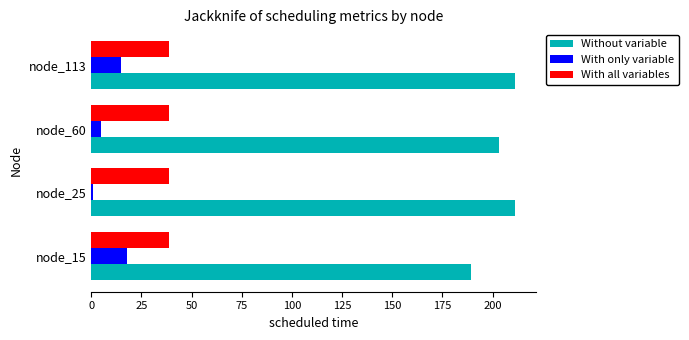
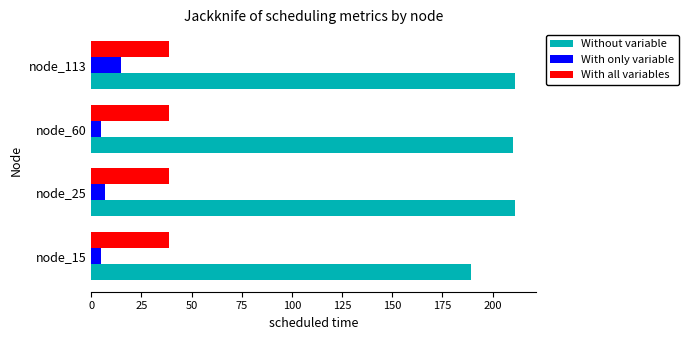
Without variable, node_60: 203 -> 210
With only variable, node_25: 1 -> 7
With only variable, node_15: 18 -> 5
